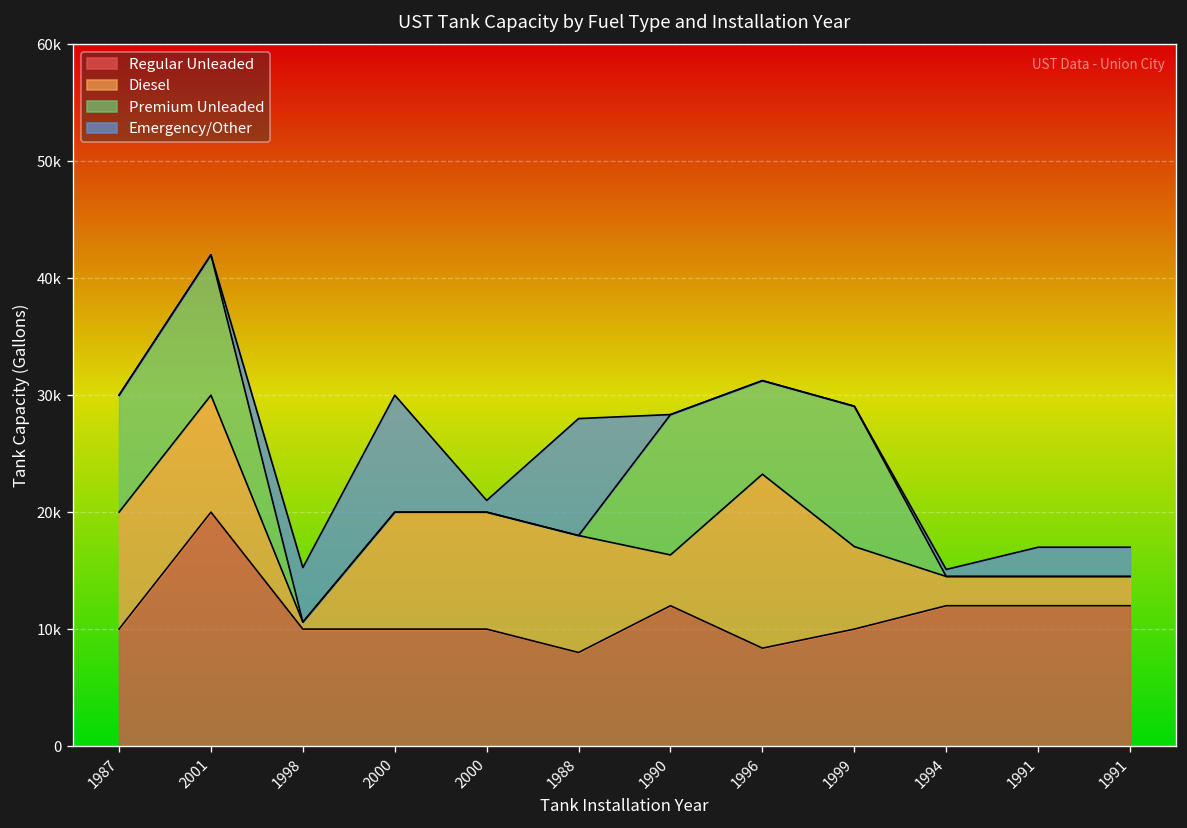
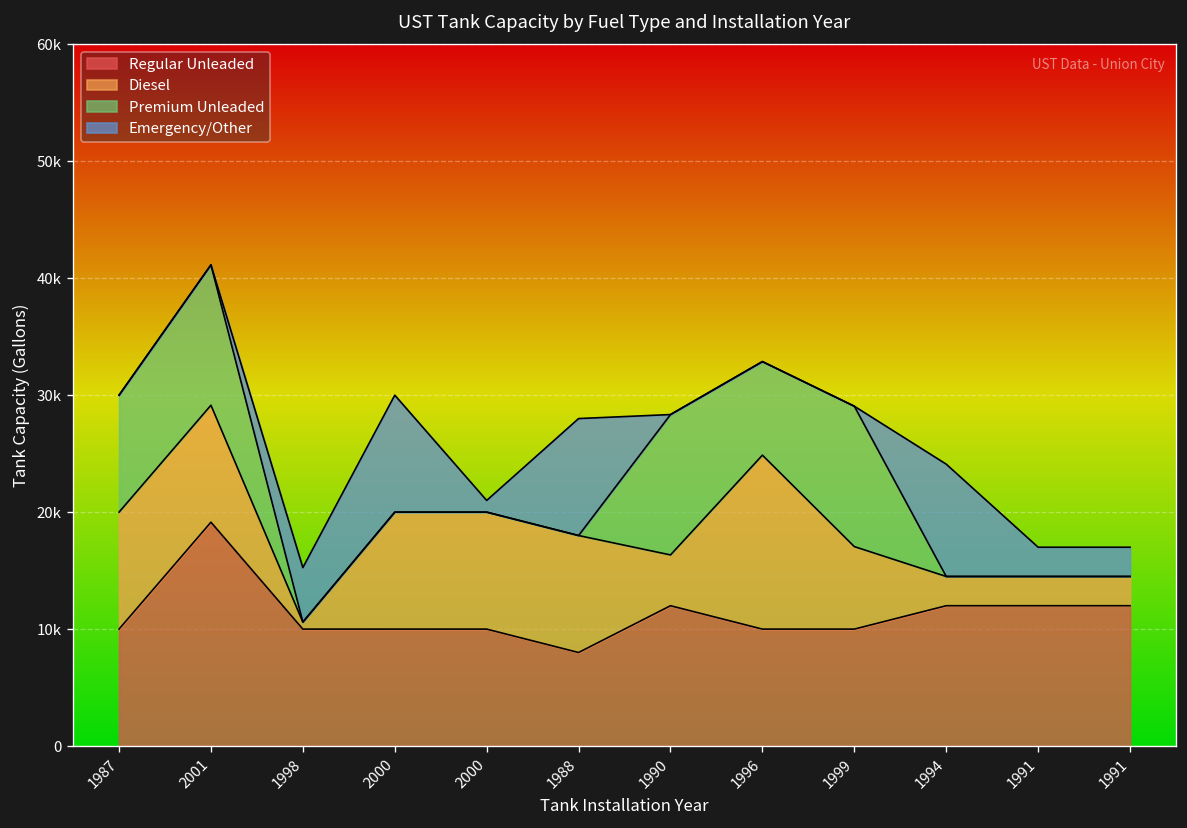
Regular Unleaded, 2001: 20000 -> 19000
Regular Unleaded, 1996: 8000 -> 10000
Emergency/Other, 1994: 1000 -> 10000
